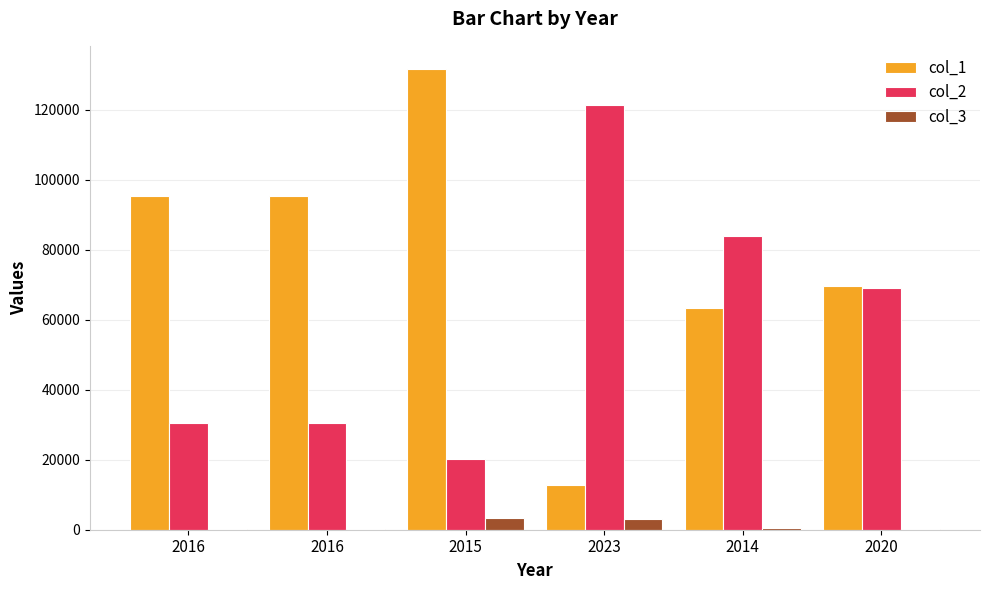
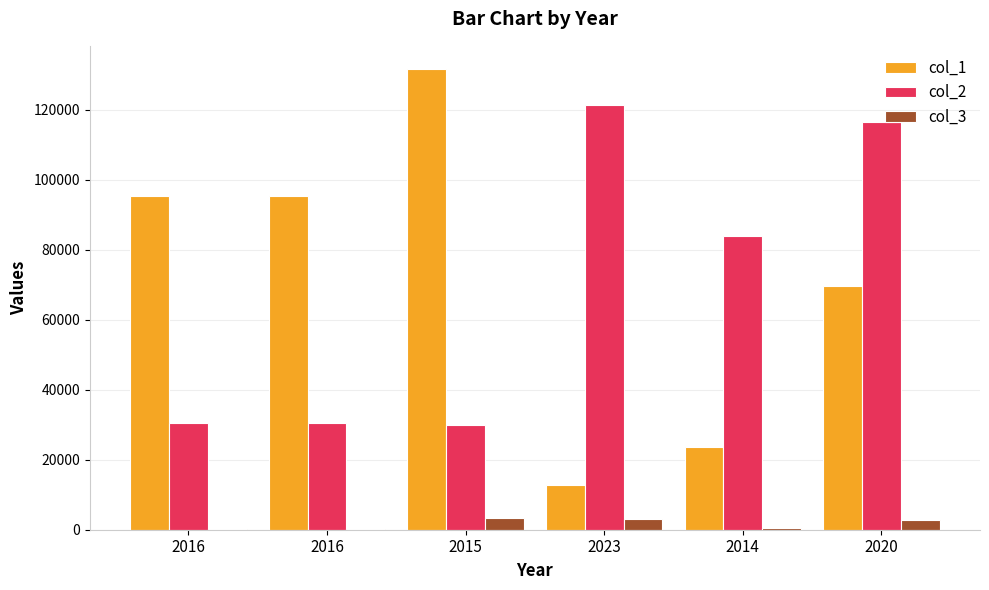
col_2, 2015: 20000 -> 30000
col_1, 2014: 63000 -> 24000
col_2, 2020: 69000 -> 116000
col_3, 2020: 0 -> 3000
